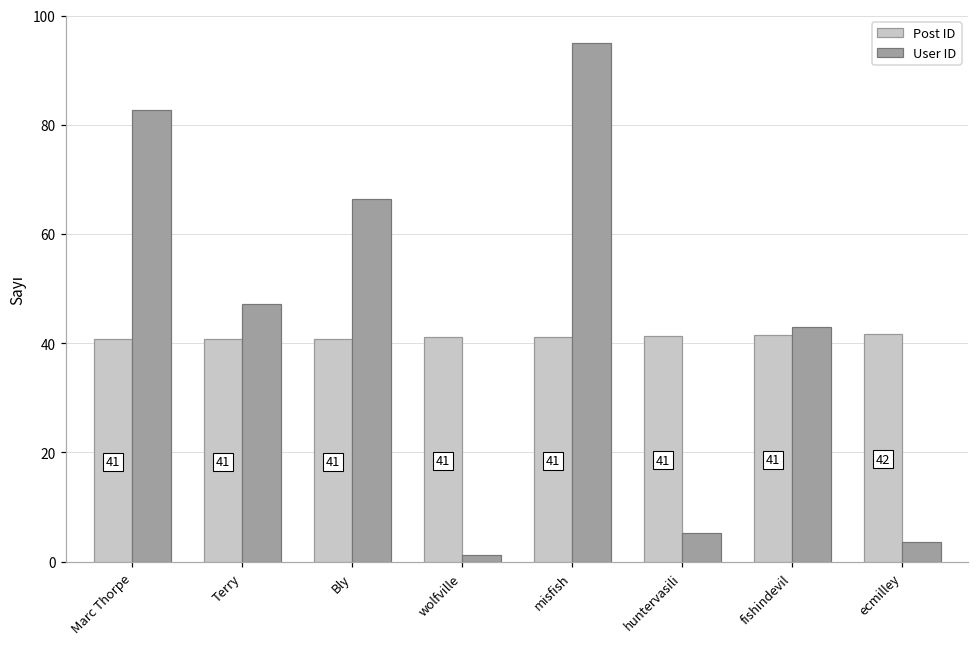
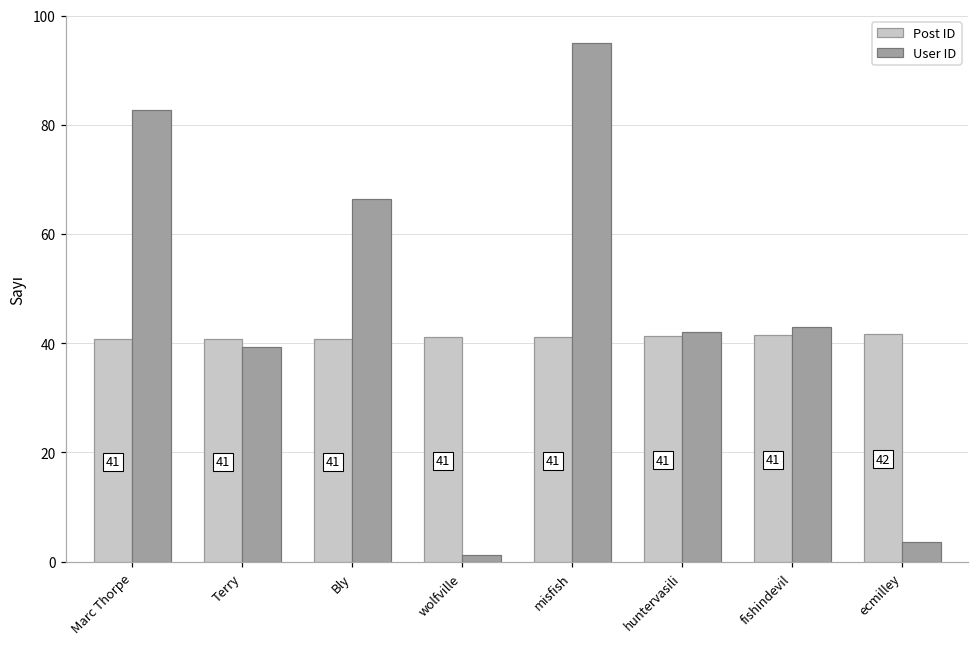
User ID, Terry: 47 -> 39
User ID, huntervasili: 5 -> 42
